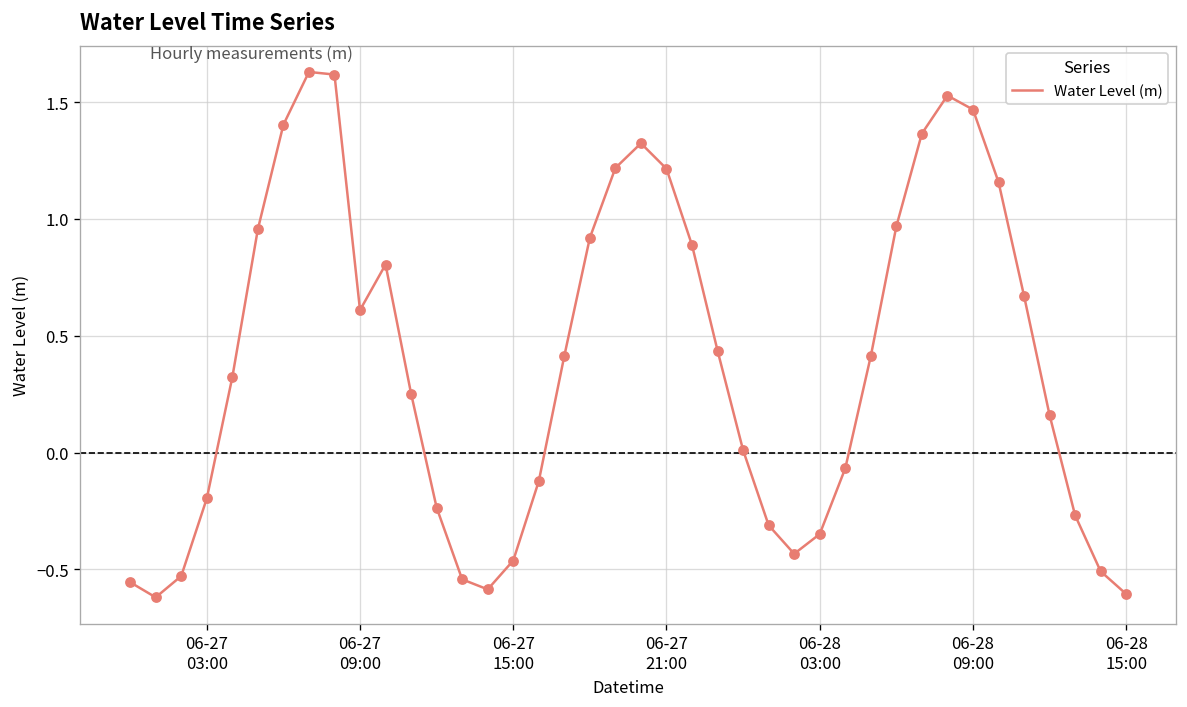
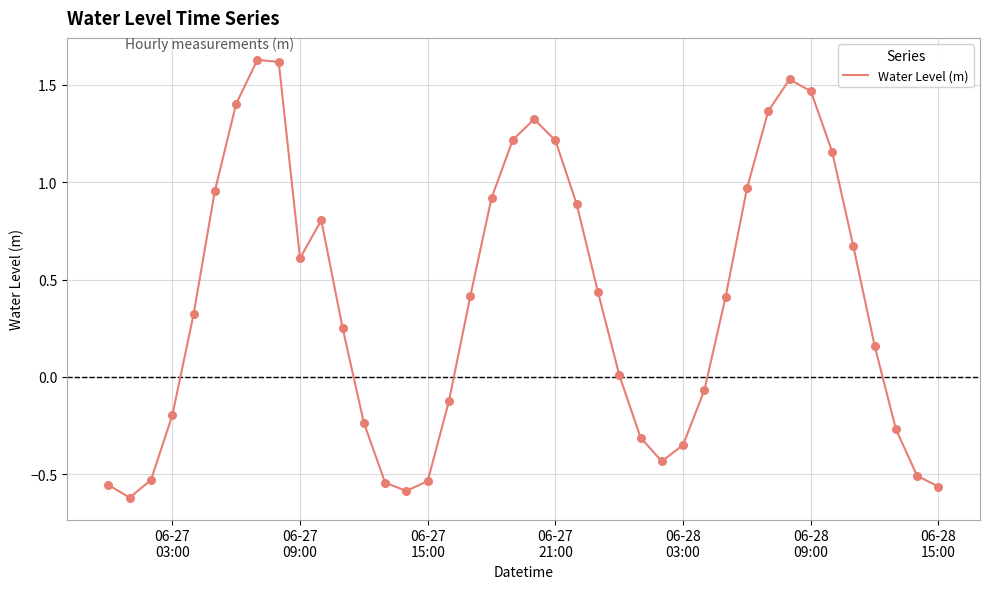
06-27 15:00: -0.46 -> -0.53
06-28 15:00: -0.61 -> -0.56
